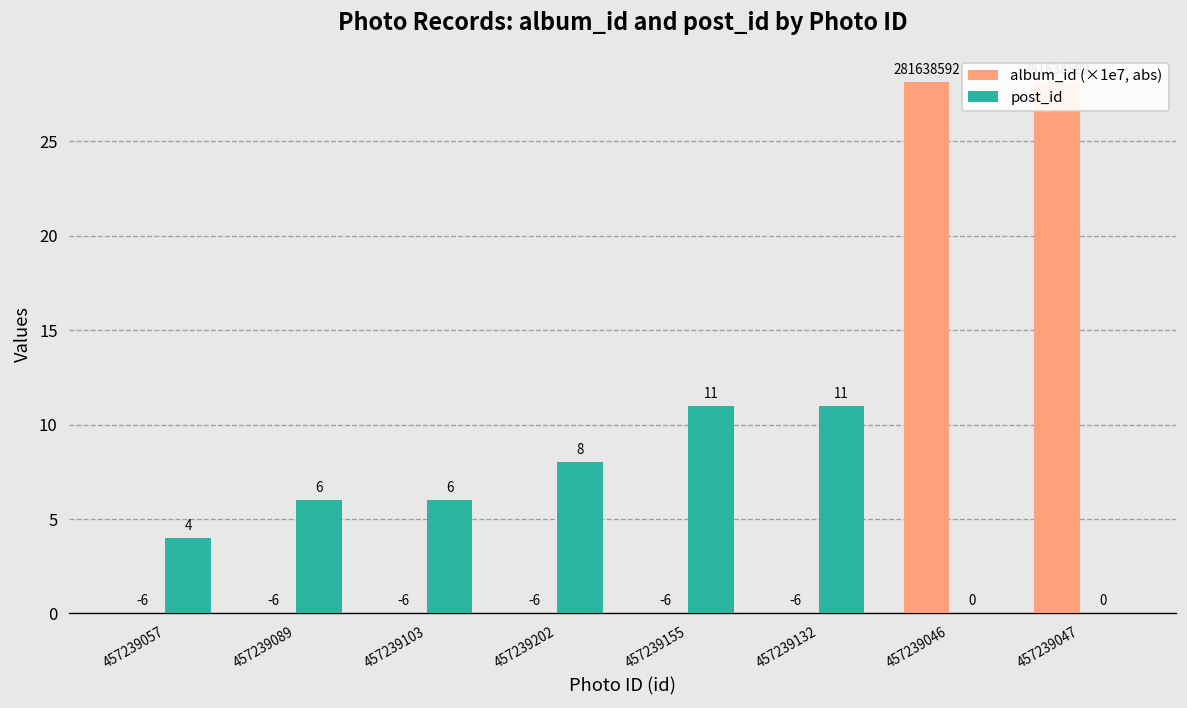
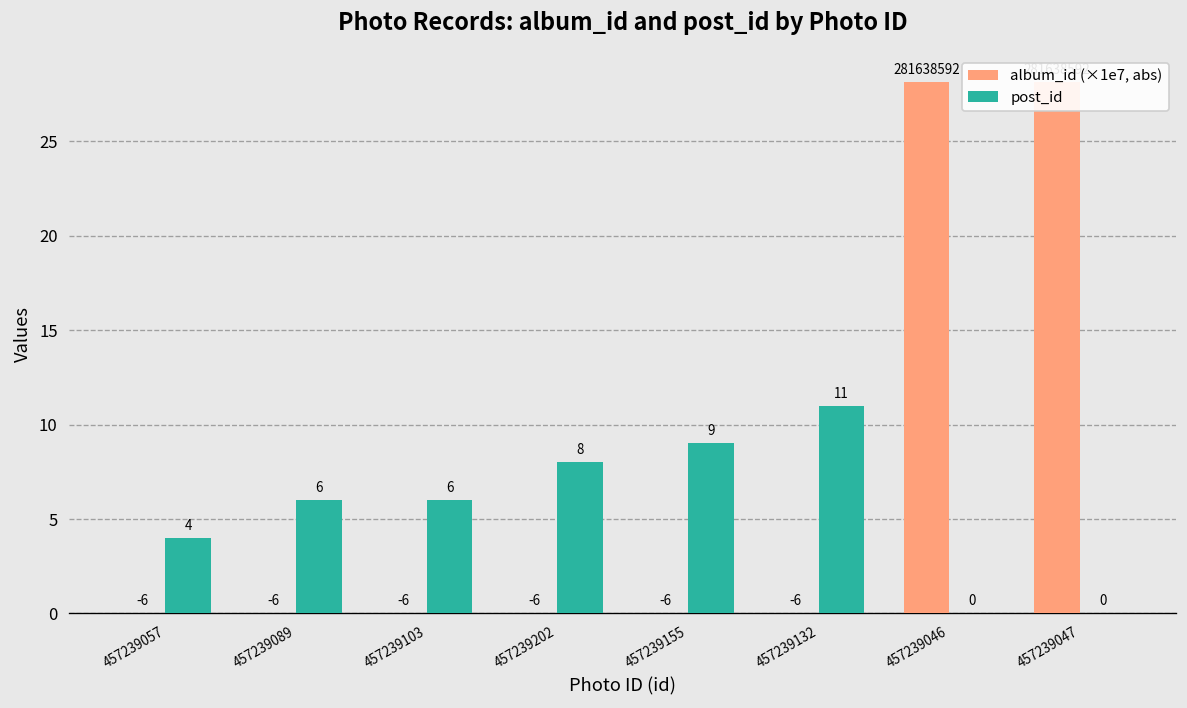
post_id, 457239155: 11 -> 9
